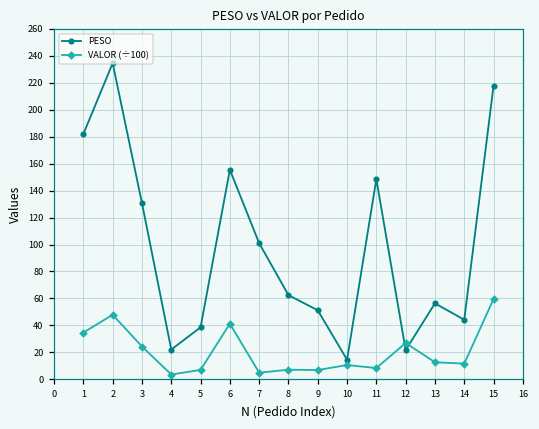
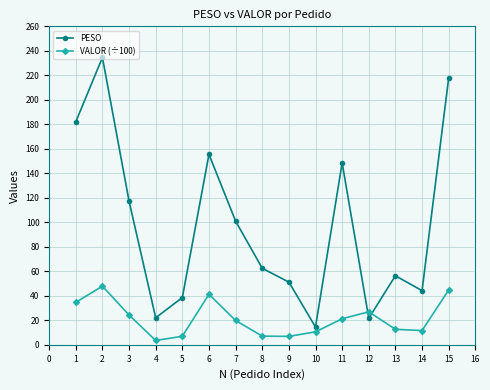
PESO, 3: 131 -> 117
VALOR (÷100), 7: 5 -> 20
VALOR (÷100), 11: 8 -> 21
VALOR (÷100), 15: 60 -> 45
